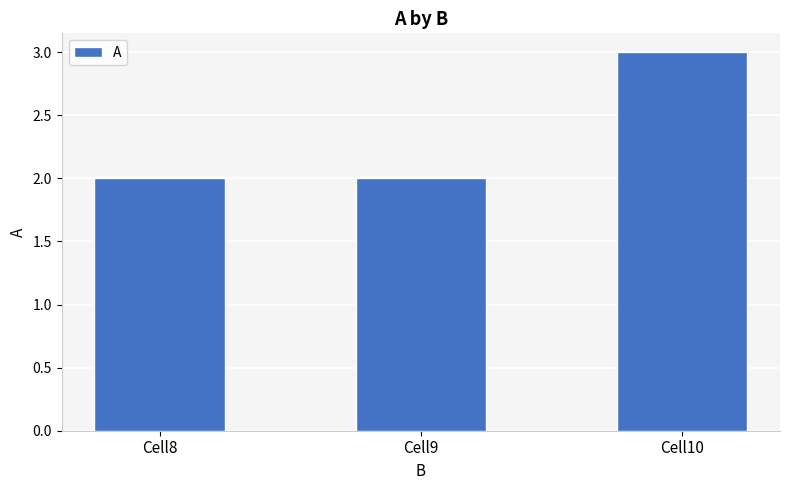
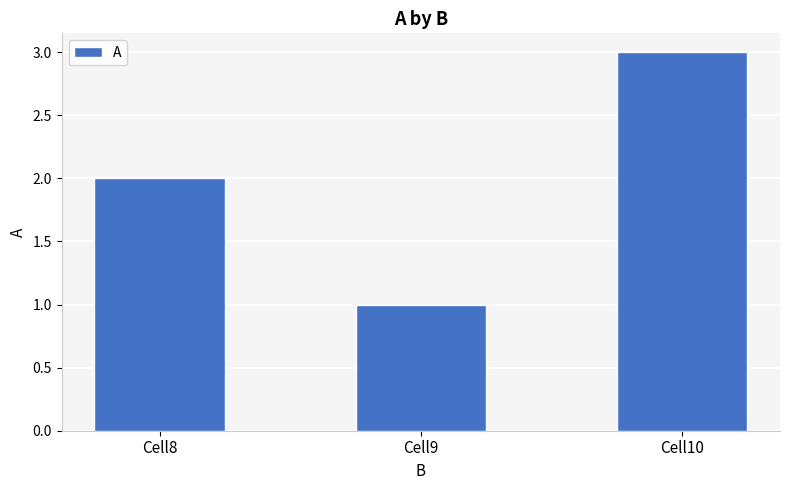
Cell9: 2 -> 1
